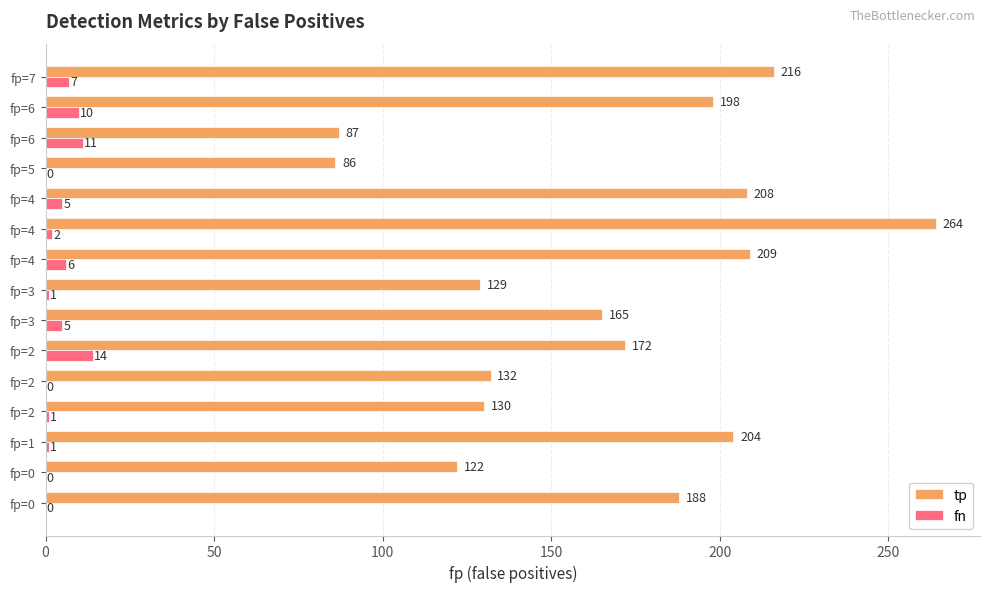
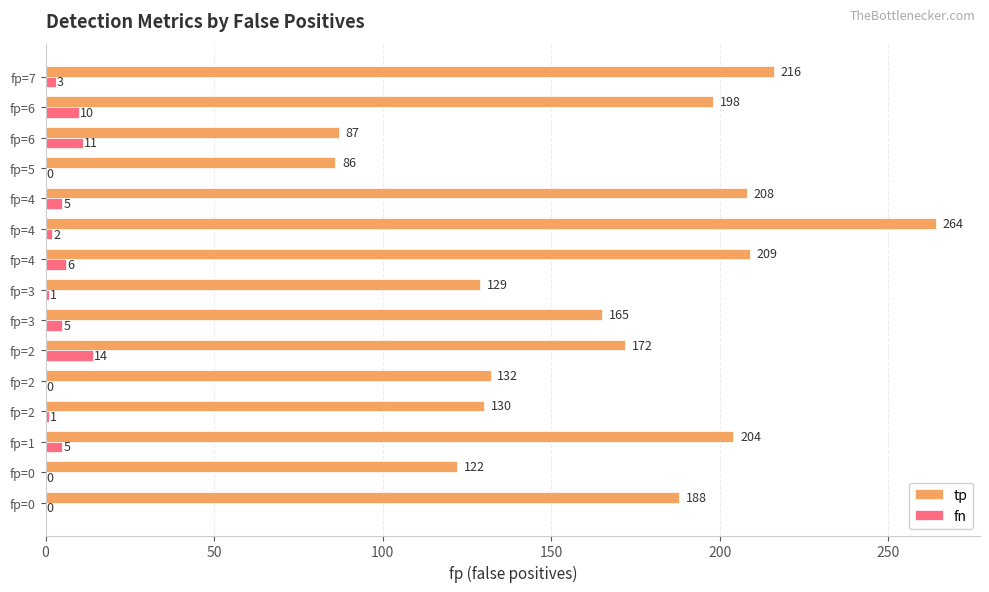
fn, fp=7: 7 -> 3
fn, fp=1: 1 -> 5
